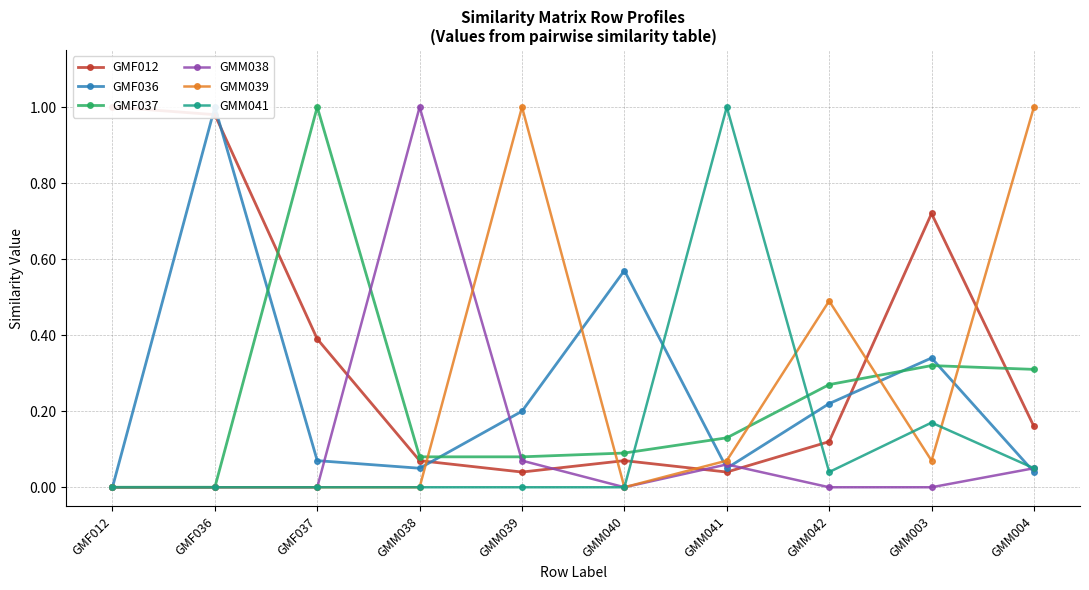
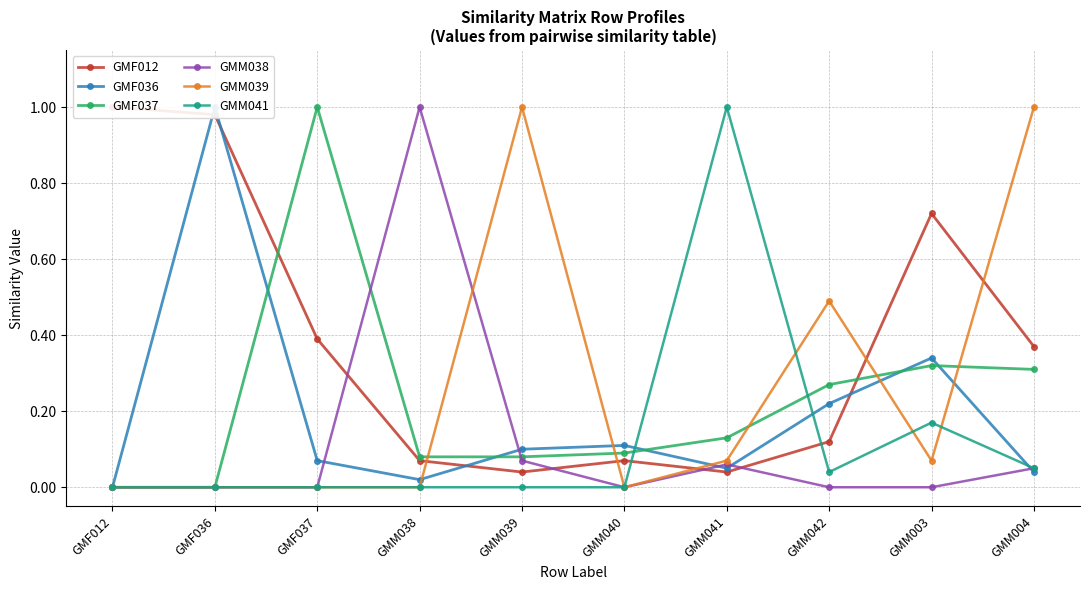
GMF036, GMM038: 0.05 -> 0.02
GMF036, GMM039: 0.2 -> 0.1
GMF036, GMM040: 0.57 -> 0.11
GMF012, GMM004: 0.16 -> 0.37
